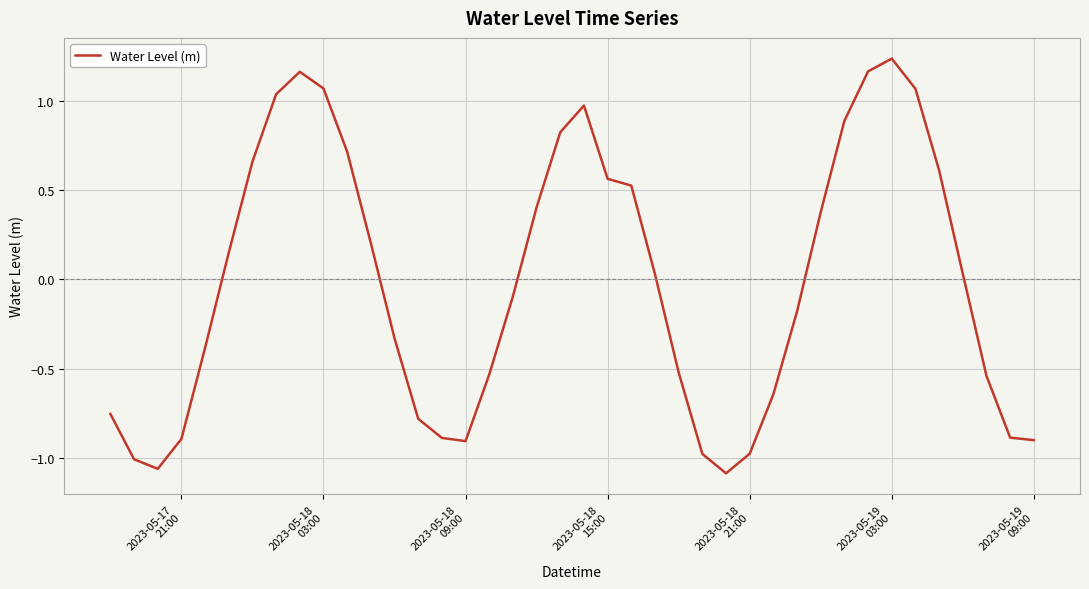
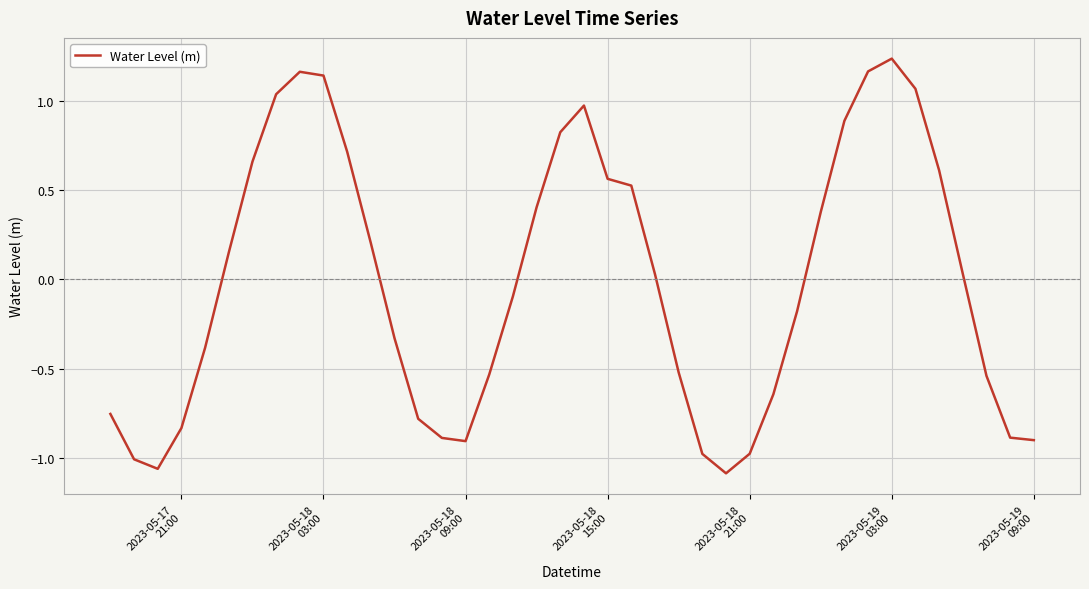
2023-05-17 21:00: -0.89 -> -0.83
2023-05-18 03:00: 1.07 -> 1.14
